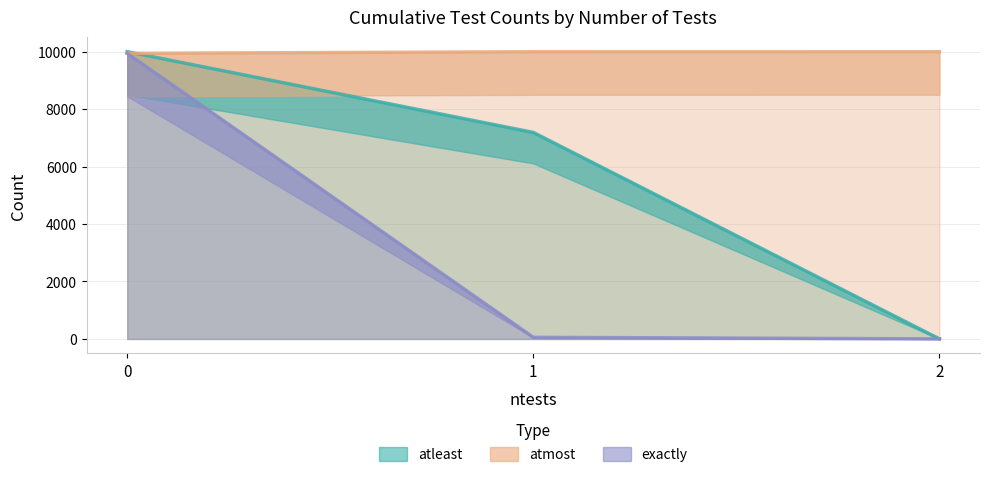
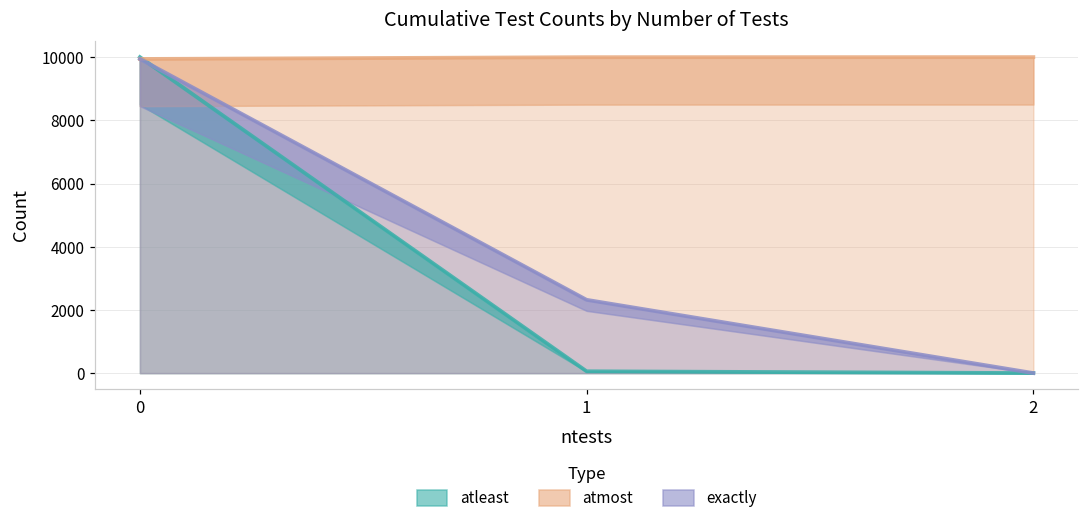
atleast, 1: 7200 -> 100
exactly, 1: 100 -> 2300
